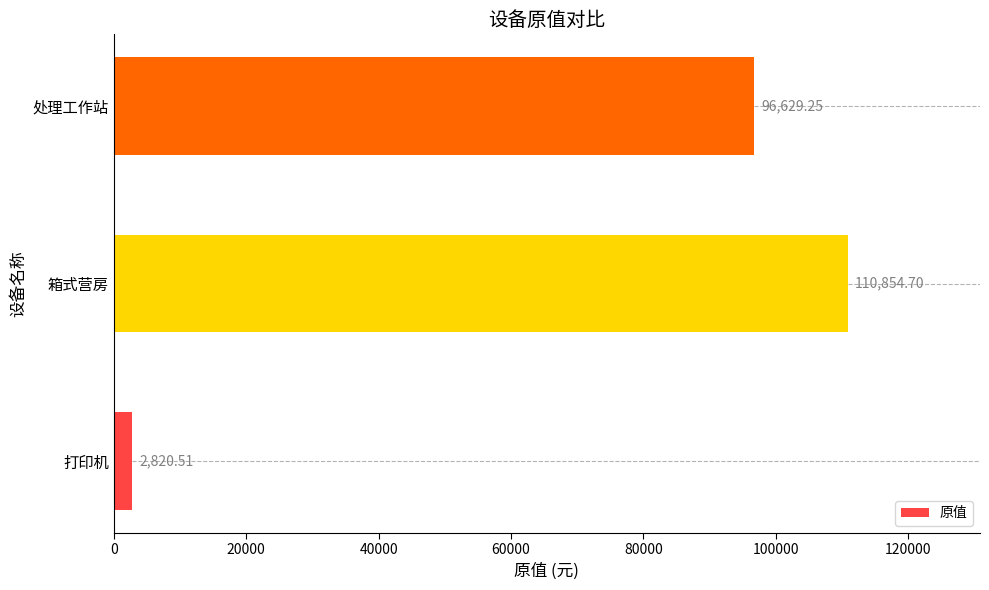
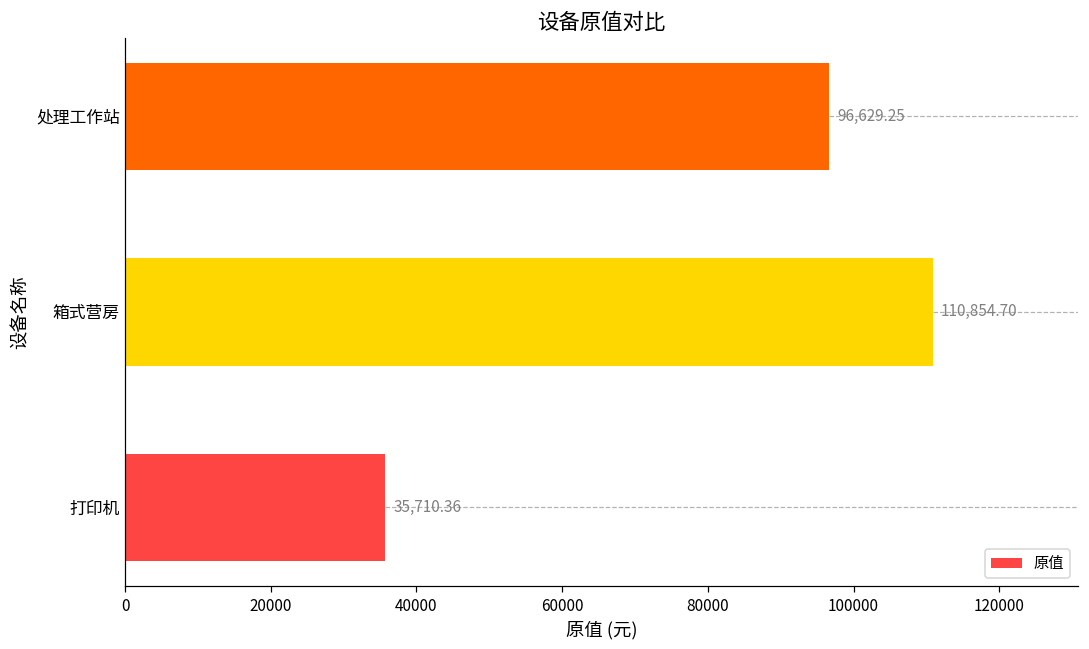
打印机: 2,820.51 -> 35,710.36
